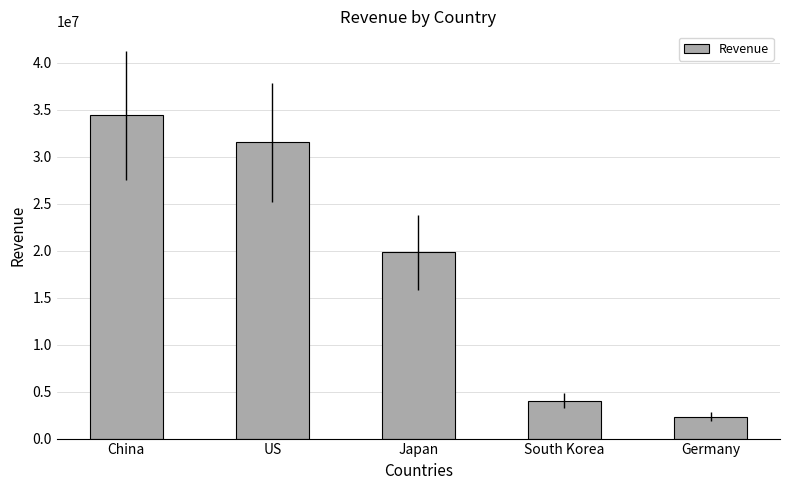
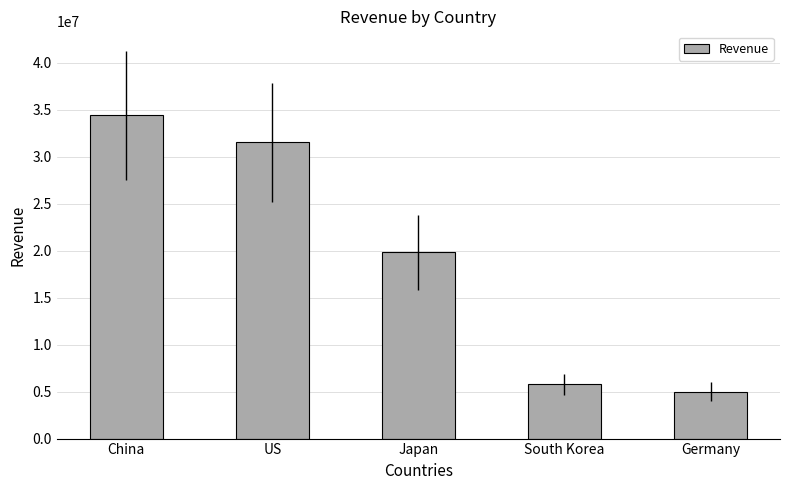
South Korea: 4000000 -> 6000000
Germany: 2000000 -> 5000000
